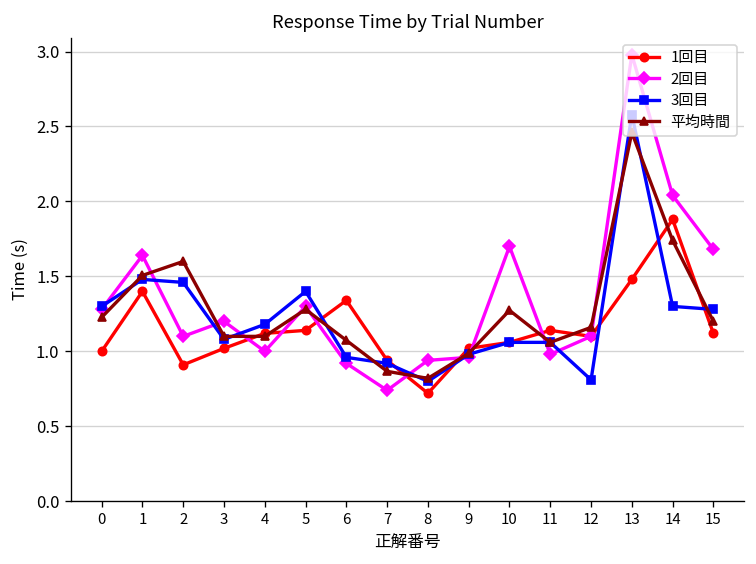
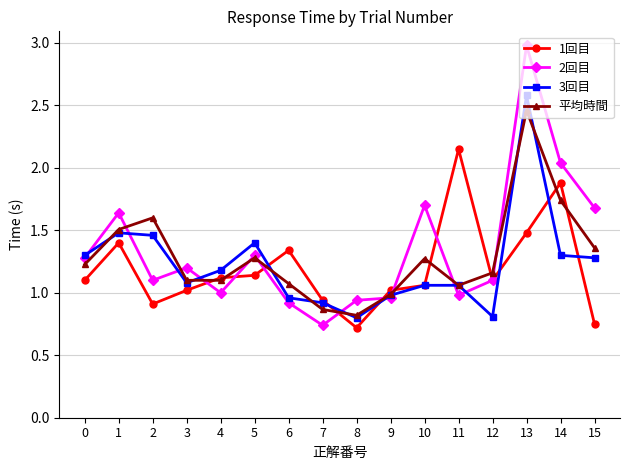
1回目, 0: 1.0 -> 1.1
1回目, 11: 1.14 -> 2.15
1回目, 15: 1.12 -> 0.75
平均時間, 15: 1.20 -> 1.36
